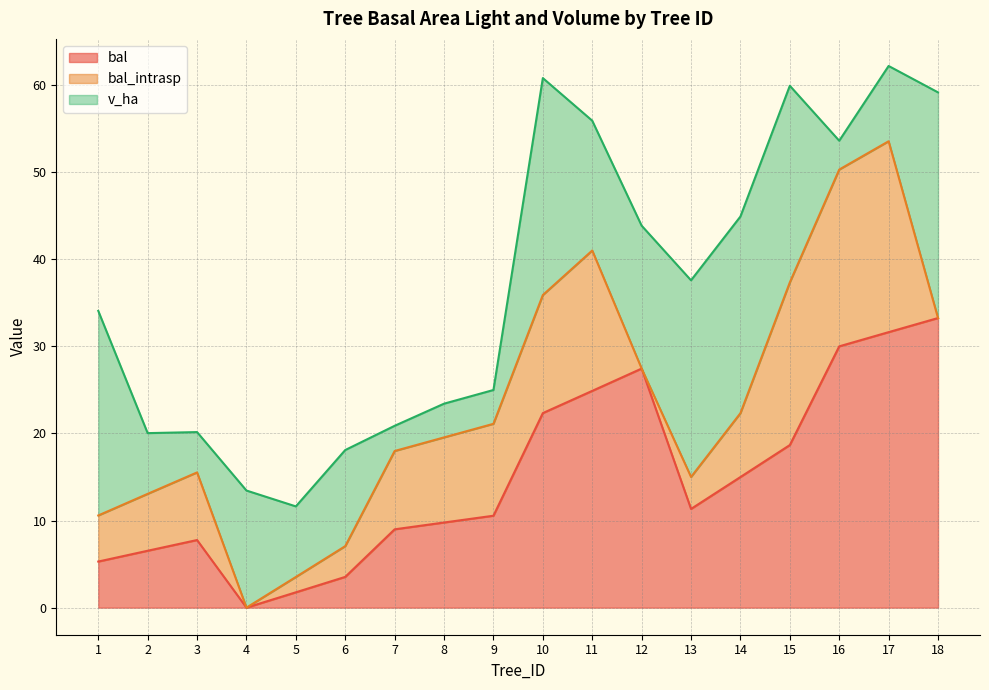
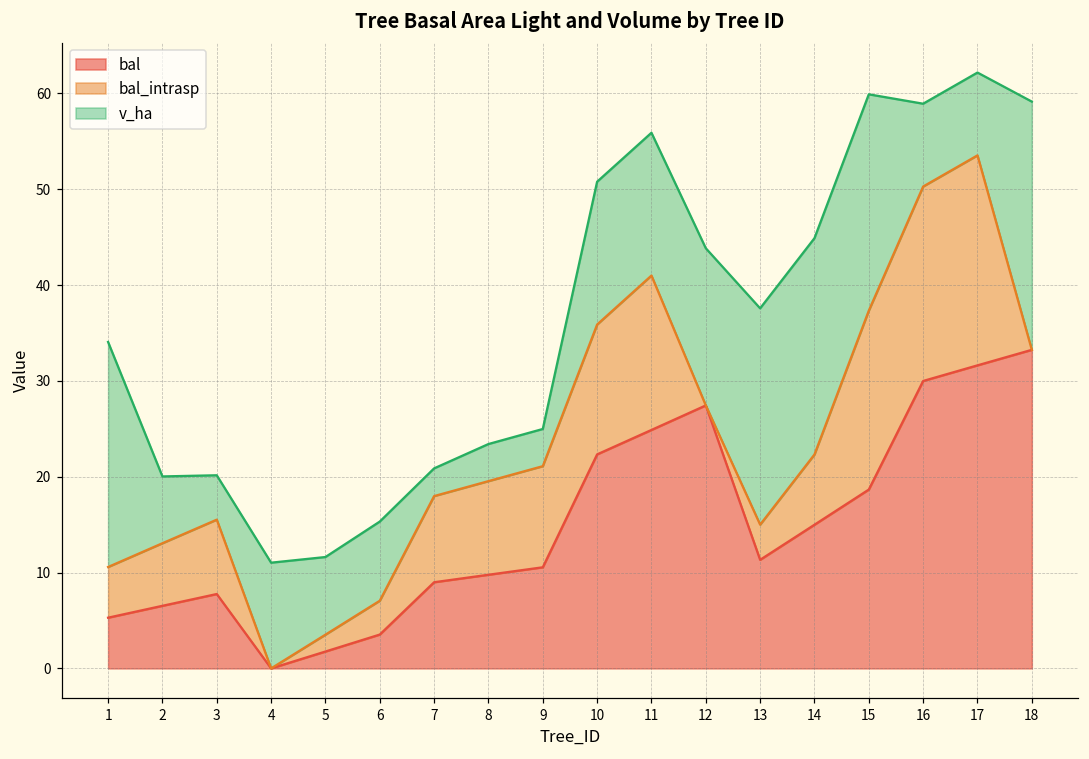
v_ha, 4: 13 -> 11
v_ha, 6: 11 -> 8
v_ha, 10: 25 -> 15
v_ha, 16: 3 -> 9
